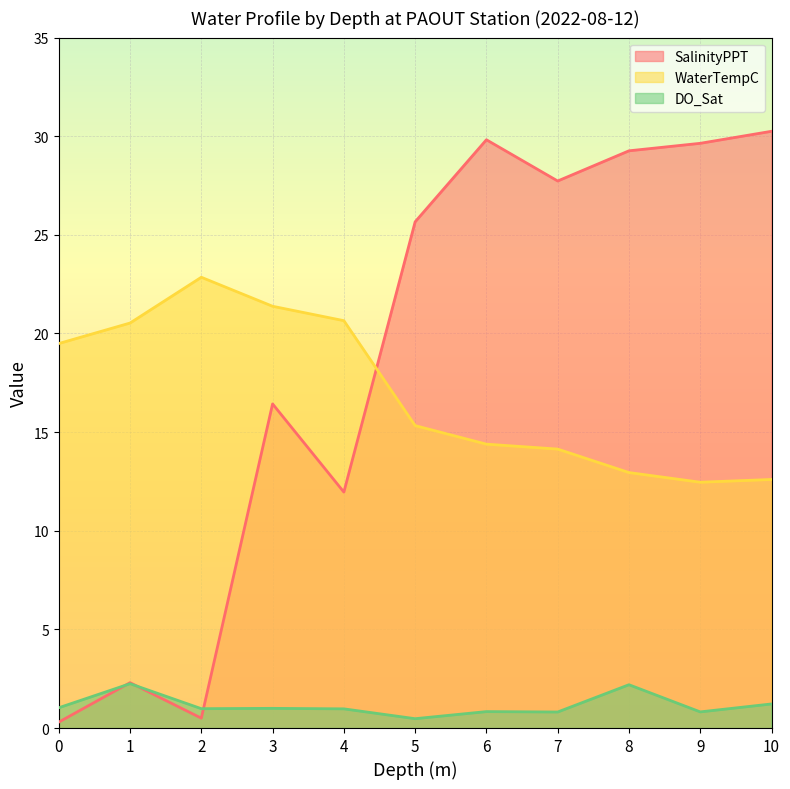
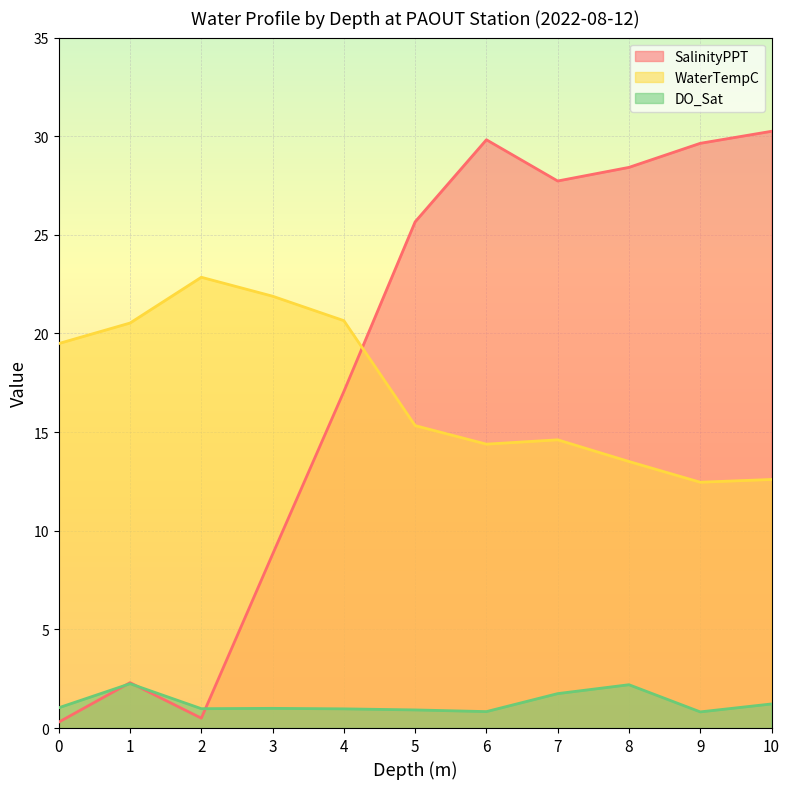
SalinityPPT, 3: 16.4 -> 8.8
WaterTempC, 3: 21.4 -> 21.9
SalinityPPT, 4: 12.0 -> 17.1
DO_Sat, 5: 0.5 -> 0.9
WaterTempC, 7: 14.1 -> 14.6
DO_Sat, 7: 0.8 -> 1.7
SalinityPPT, 8: 29.3 -> 28.4
WaterTempC, 8: 13.0 -> 13.5
